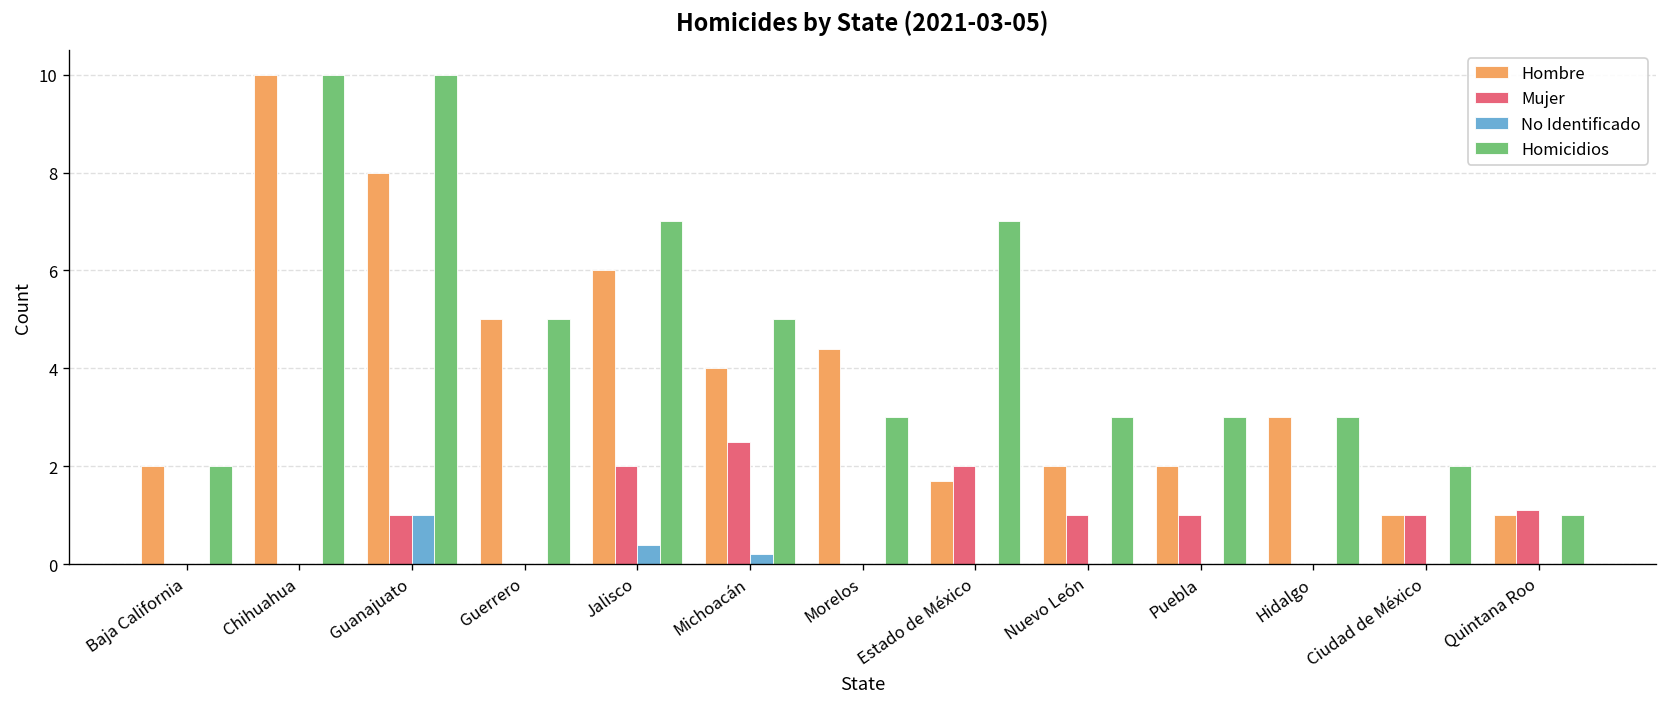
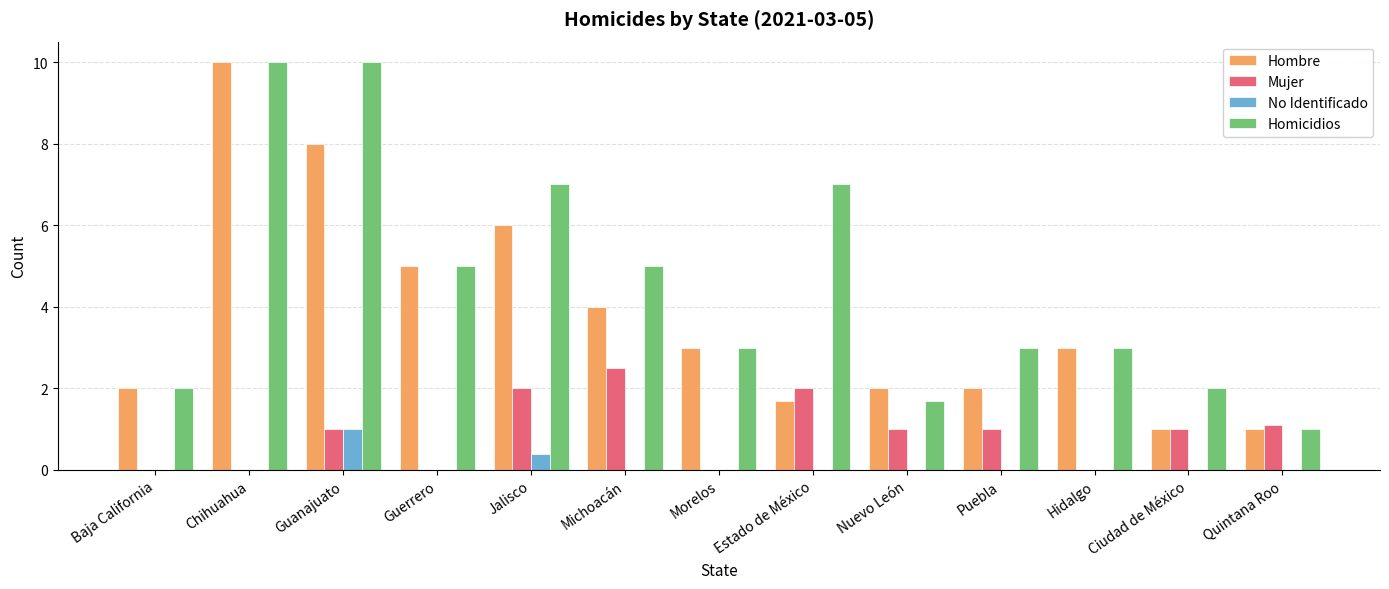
No Identificado, Michoacán: 0.2 -> 0.0
Hombre, Morelos: 4.4 -> 3.0
Homicidios, Nuevo León: 3.0 -> 1.7
